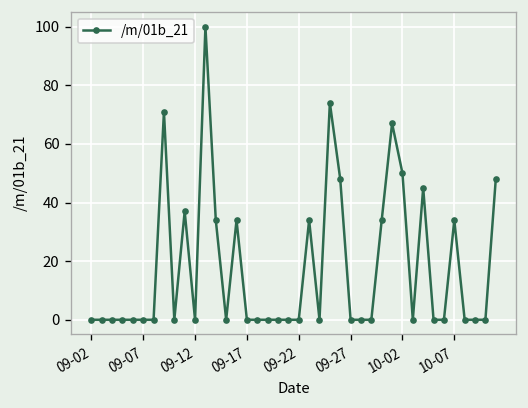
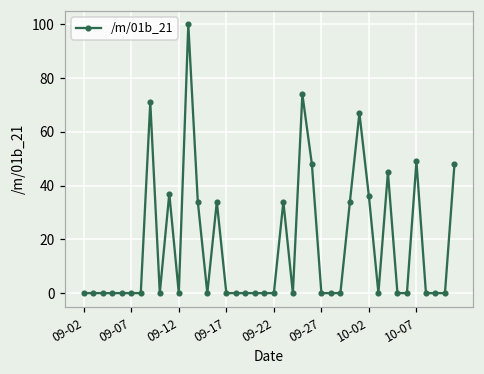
10-02: 50 -> 36
10-07: 34 -> 49
